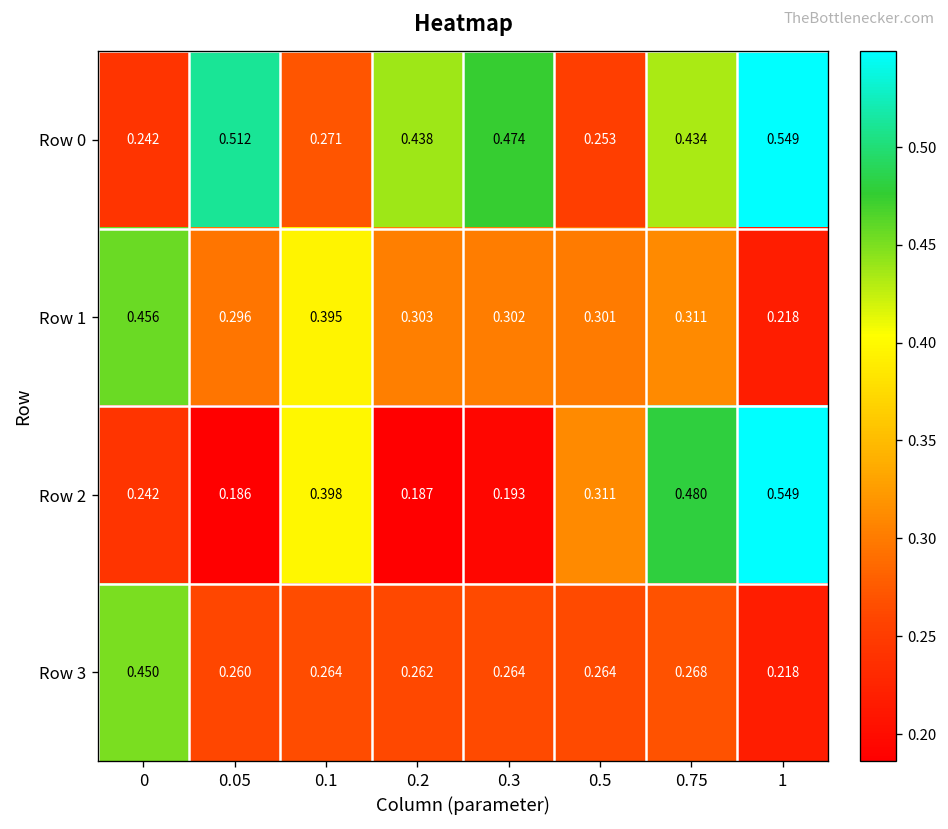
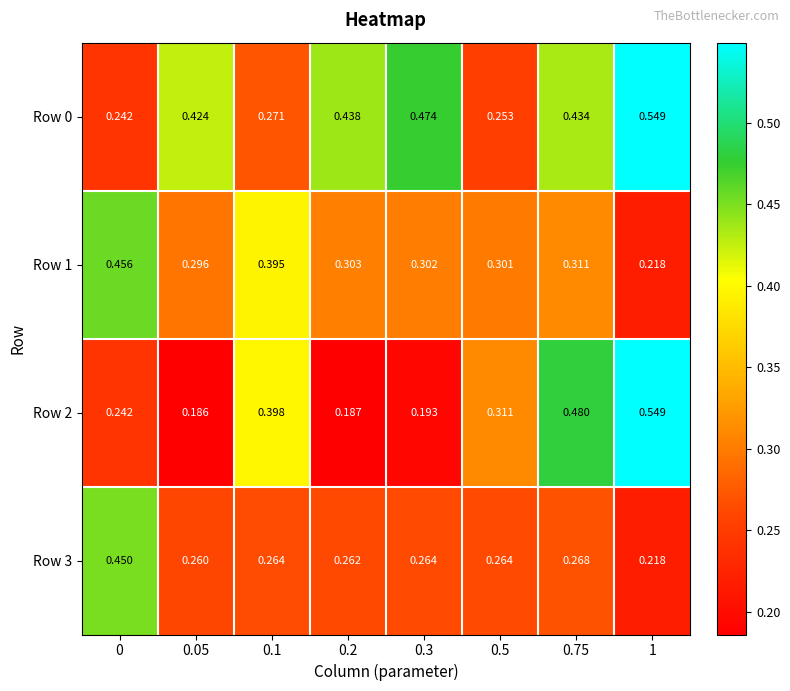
Row 0, 0.05: 0.512 -> 0.424
